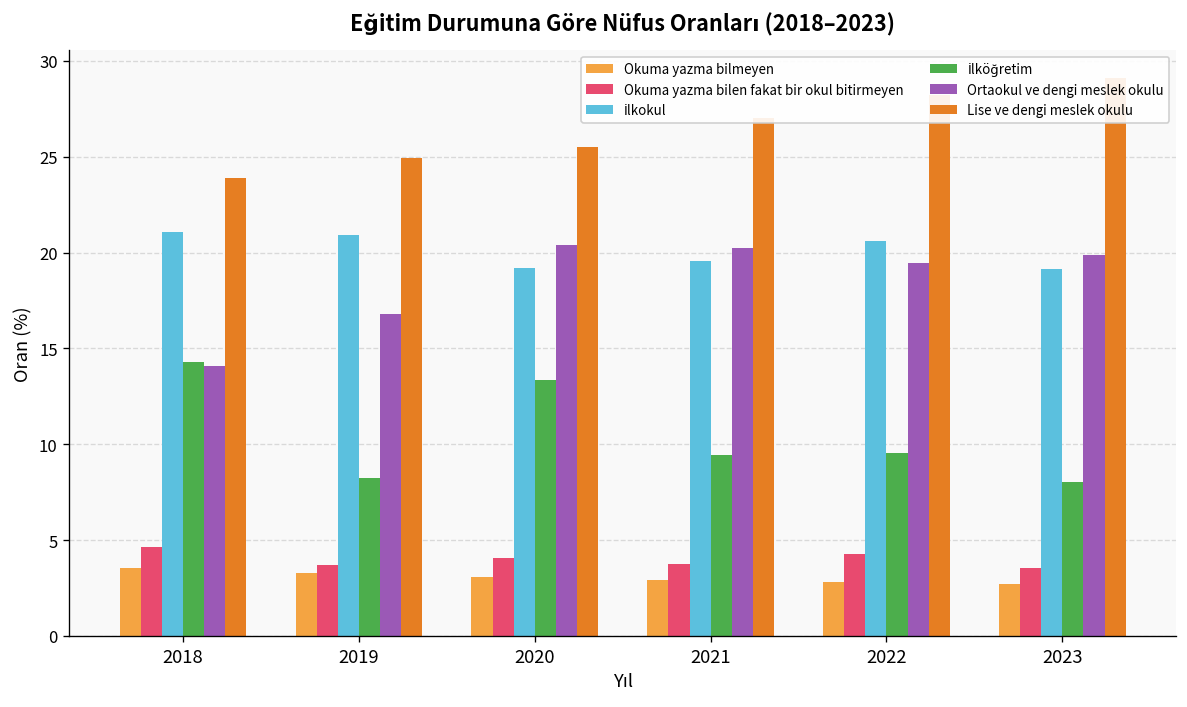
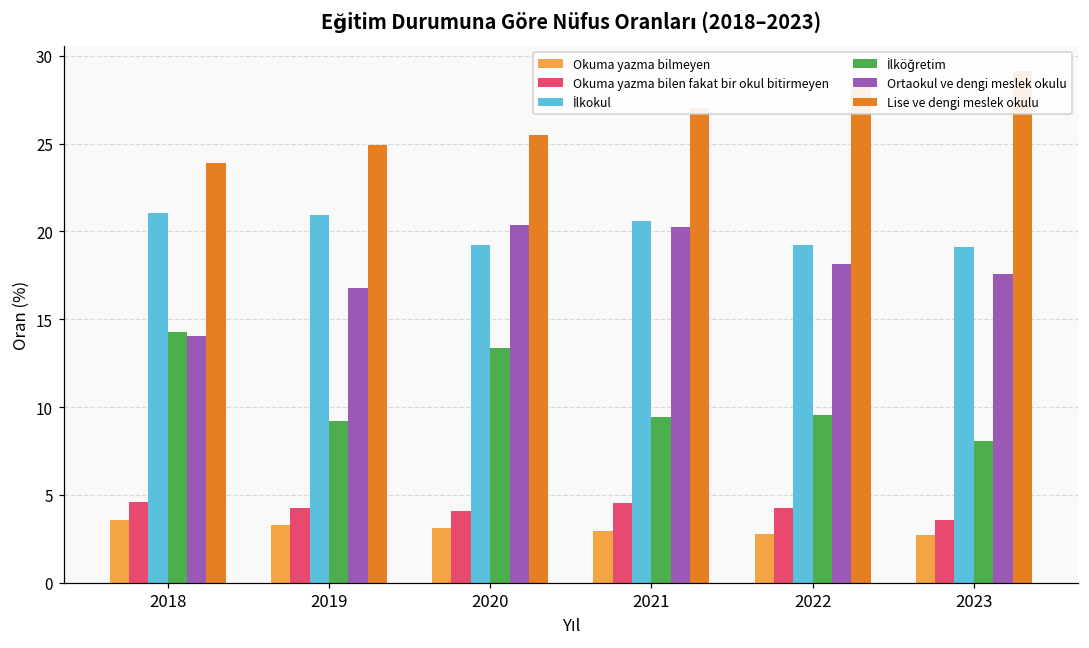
Okuma yazma bilen fakat bir okul bitirmeyen, 2019: 3.7 -> 4.2
İlköğretim, 2019: 8.2 -> 9.2
Okuma yazma bilen fakat bir okul bitirmeyen, 2021: 3.8 -> 4.6
İlkokul, 2021: 19.6 -> 20.6
İlkokul, 2022: 20.6 -> 19.2
Ortaokul ve dengi meslek okulu, 2022: 19.4 -> 18.1
Ortaokul ve dengi meslek okulu, 2023: 19.9 -> 17.6
